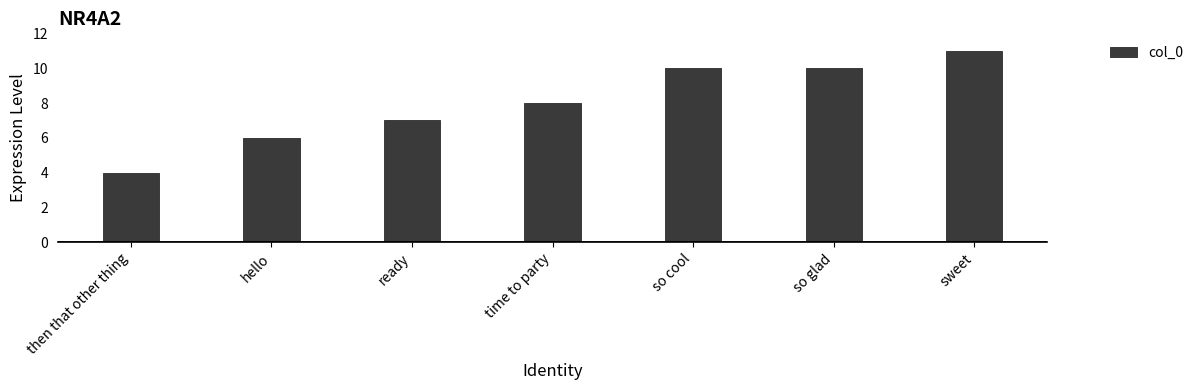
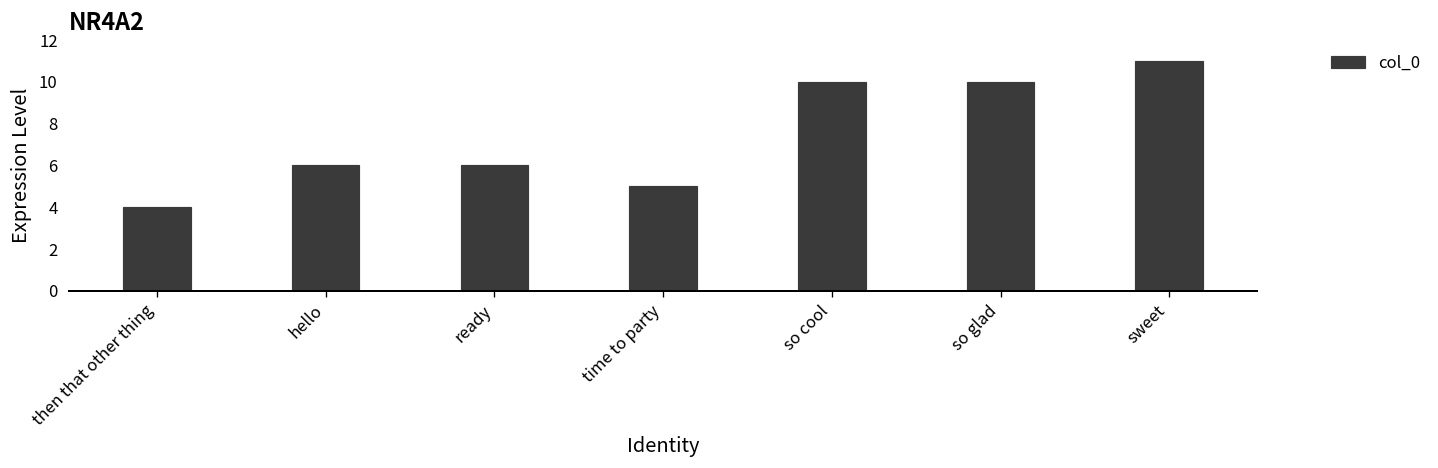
ready: 7 -> 6
time to party: 8 -> 5
